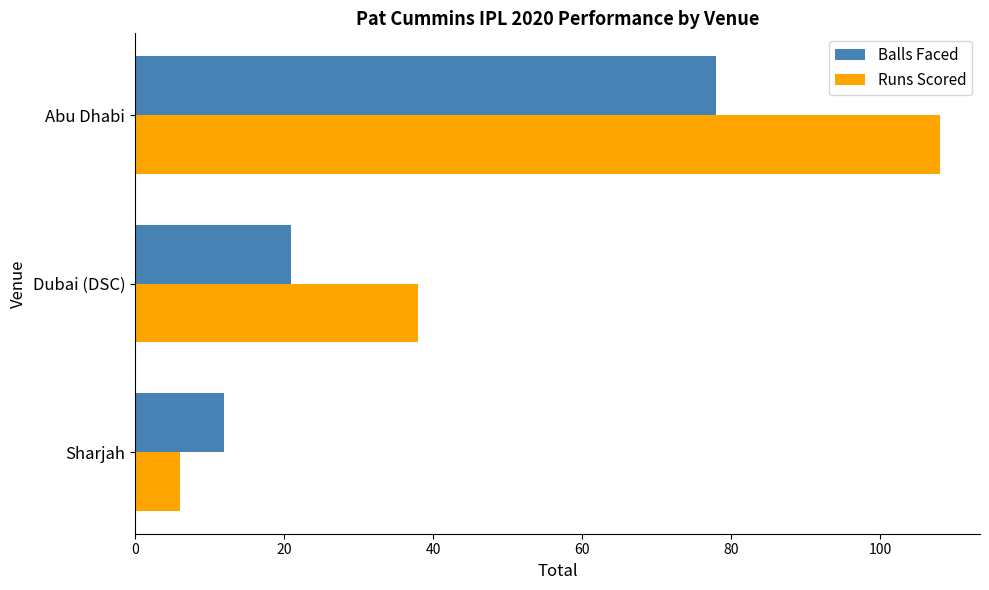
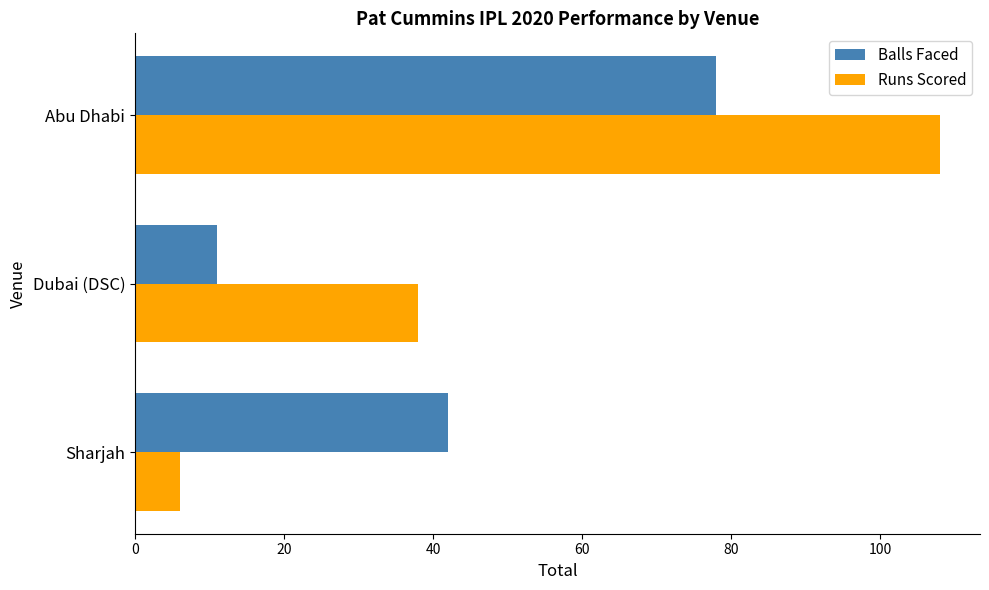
Balls Faced, Dubai (DSC): 21 -> 11
Balls Faced, Sharjah: 12 -> 42
